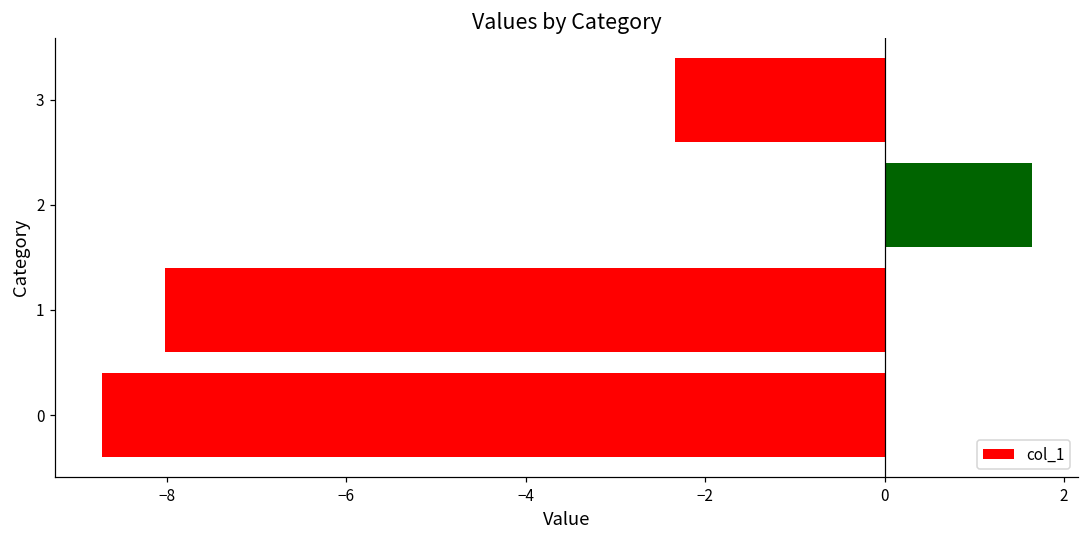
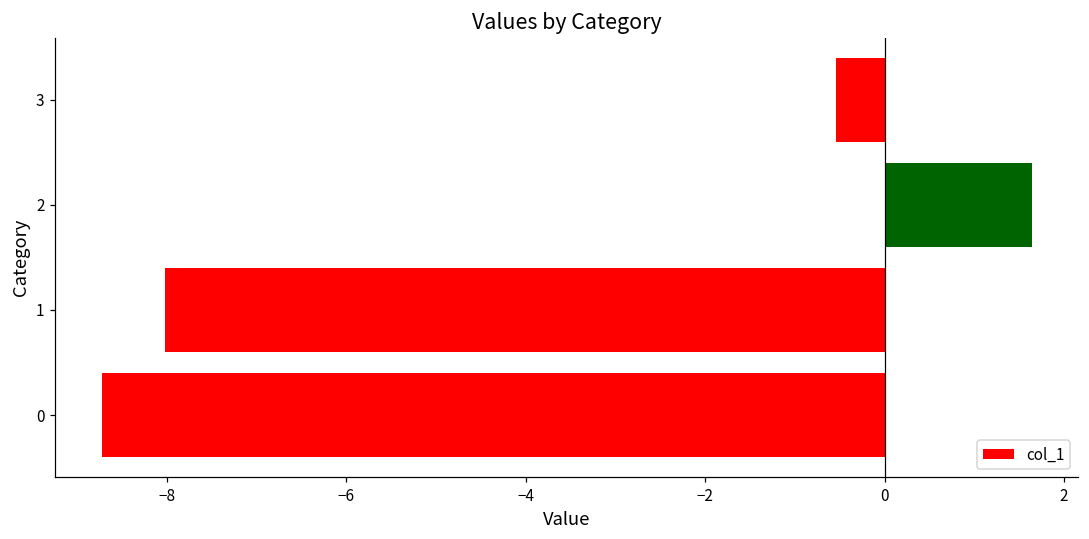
3: -2.3 -> -0.5
